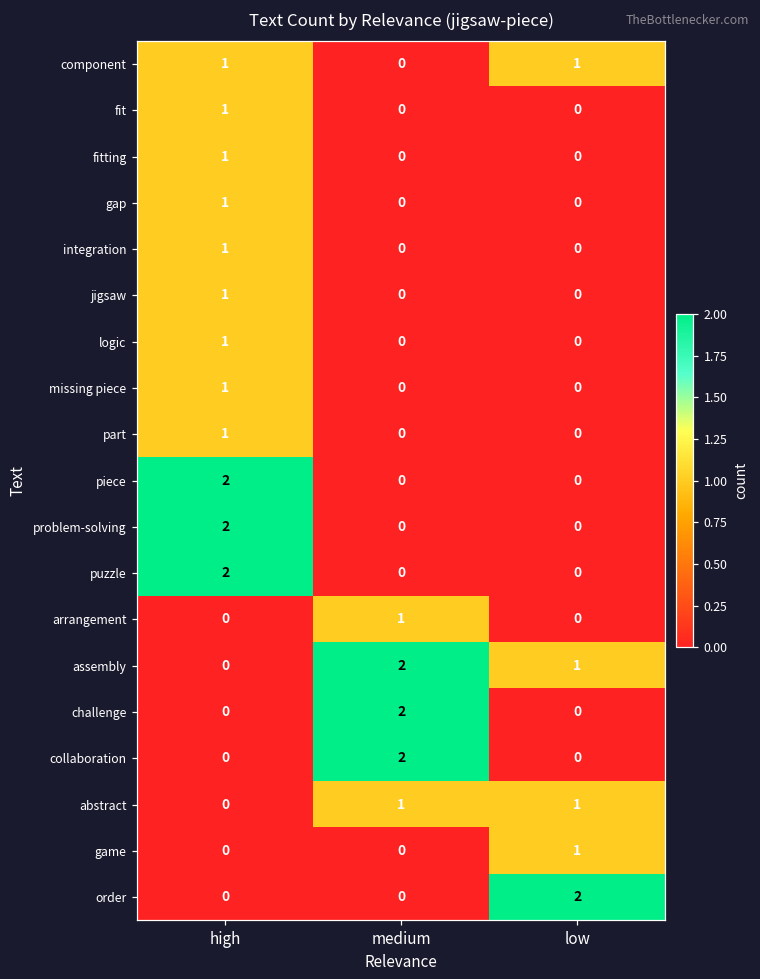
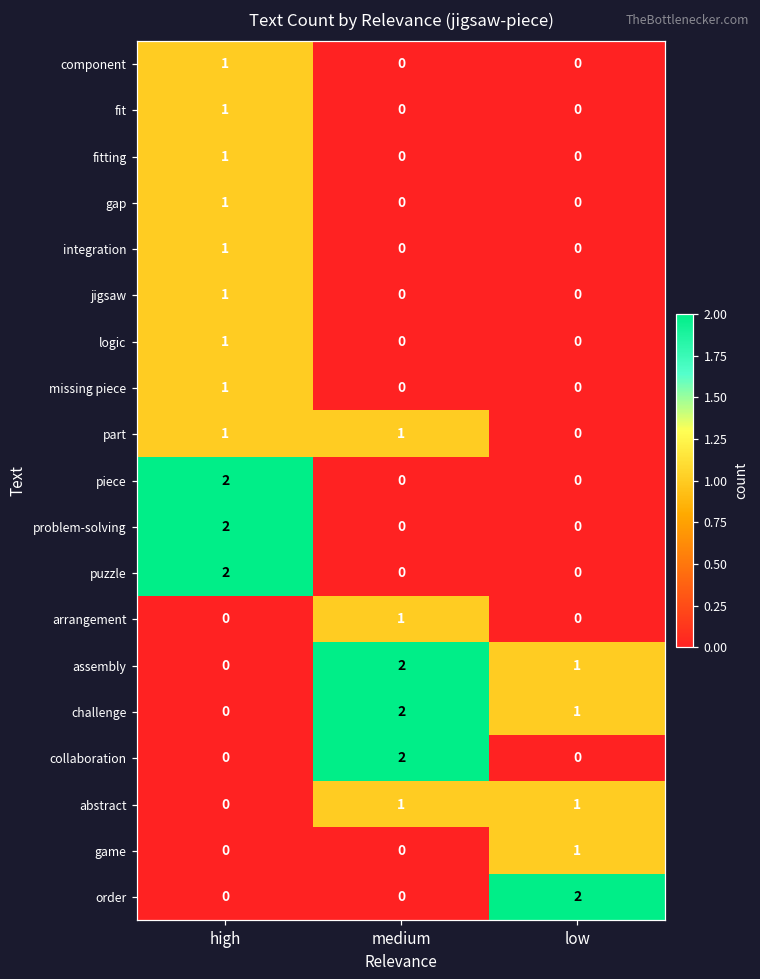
component, low: 1 -> 0
part, medium: 0 -> 1
challenge, low: 0 -> 1
